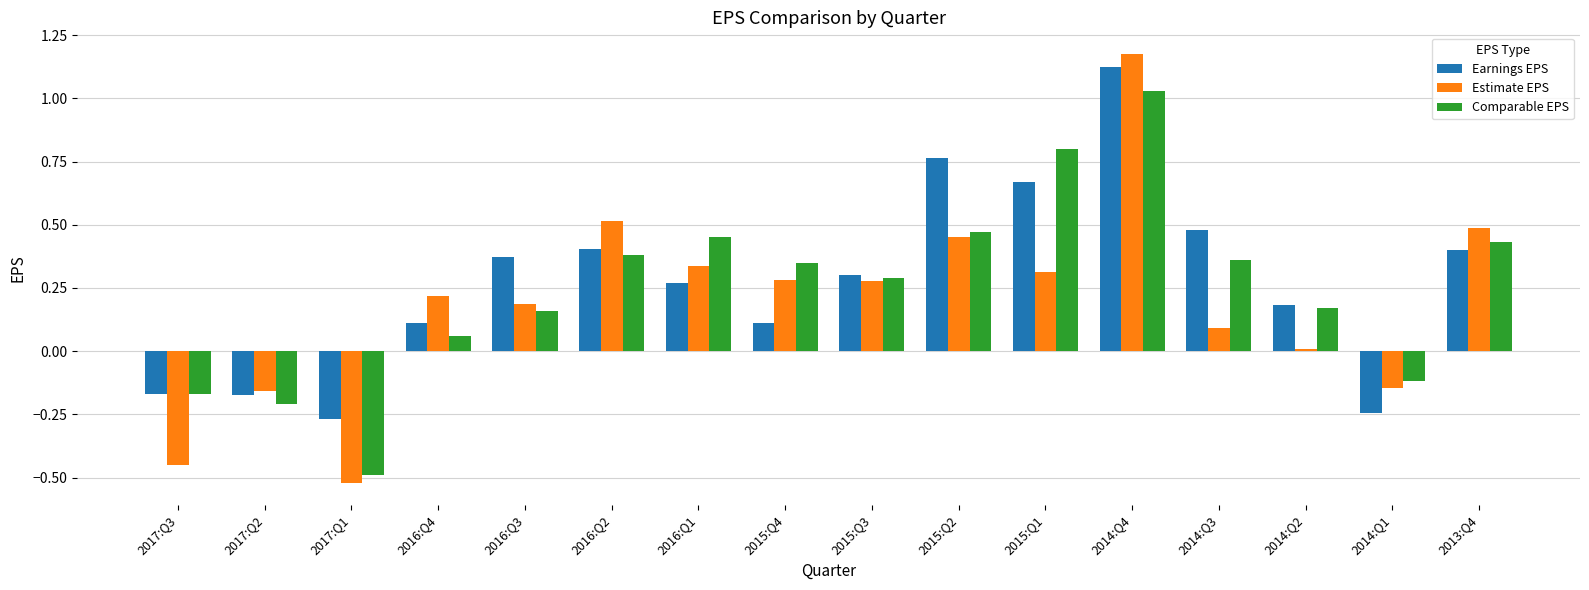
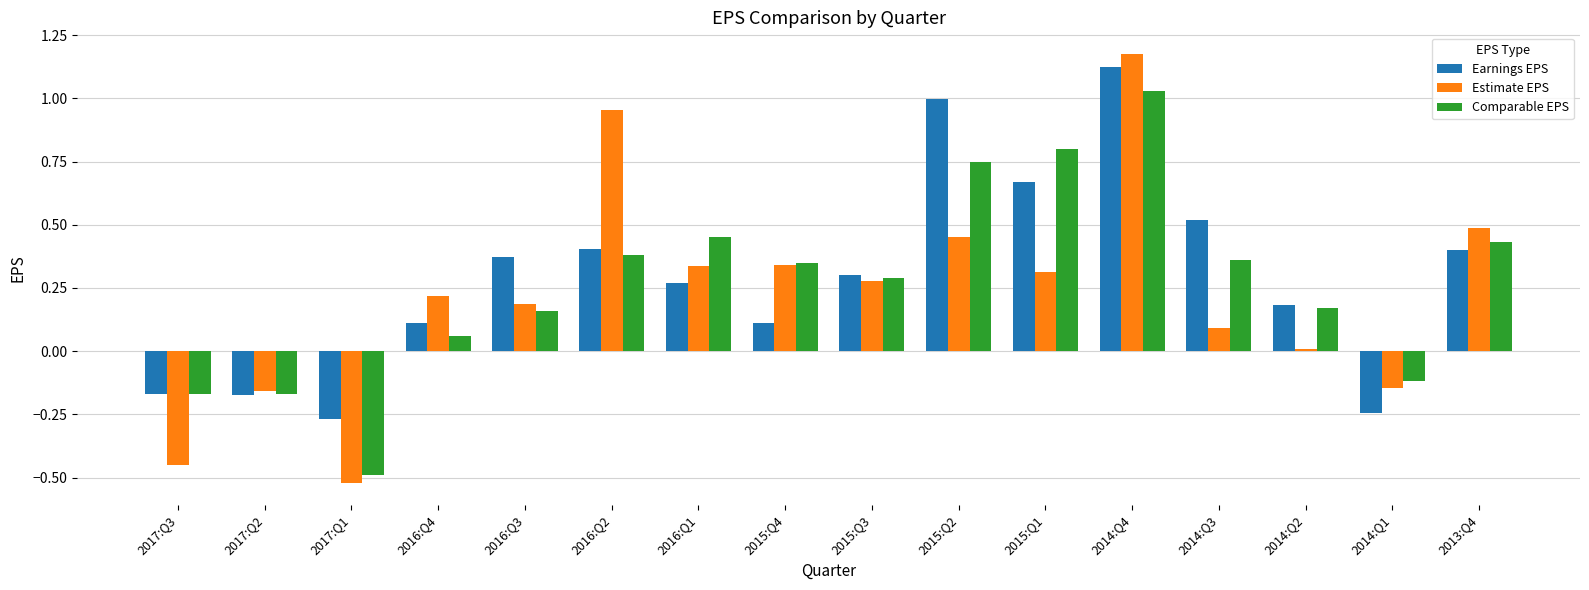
Comparable EPS, 2017:Q2: -0.21 -> -0.17
Estimate EPS, 2016:Q2: 0.51 -> 0.95
Estimate EPS, 2015:Q4: 0.28 -> 0.34
Earnings EPS, 2015:Q2: 0.77 -> 1.00
Comparable EPS, 2015:Q2: 0.47 -> 0.75
Earnings EPS, 2014:Q3: 0.48 -> 0.52
